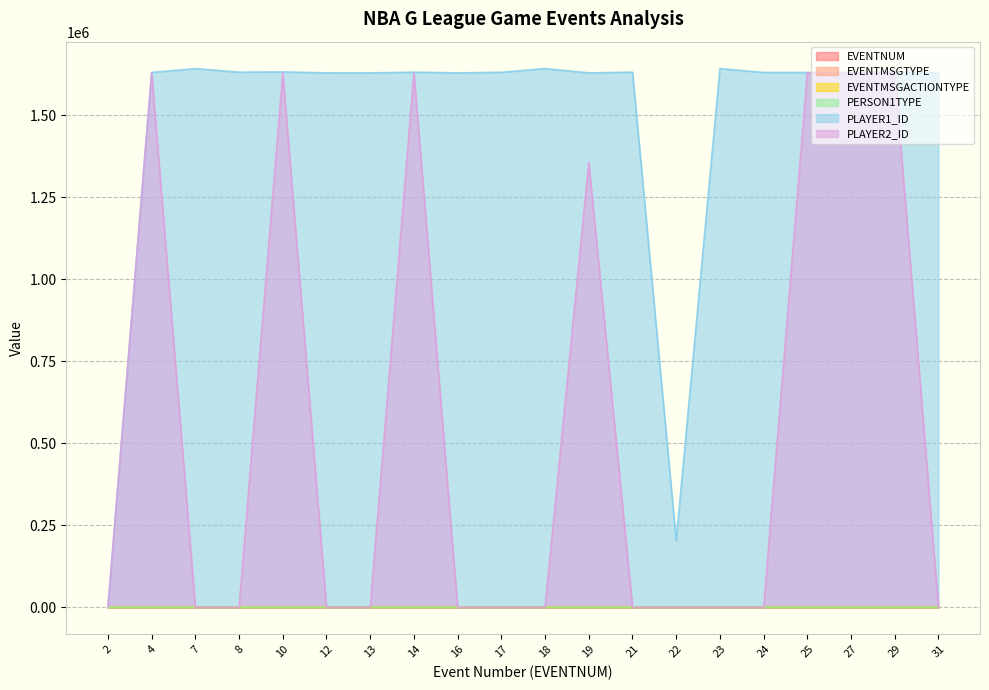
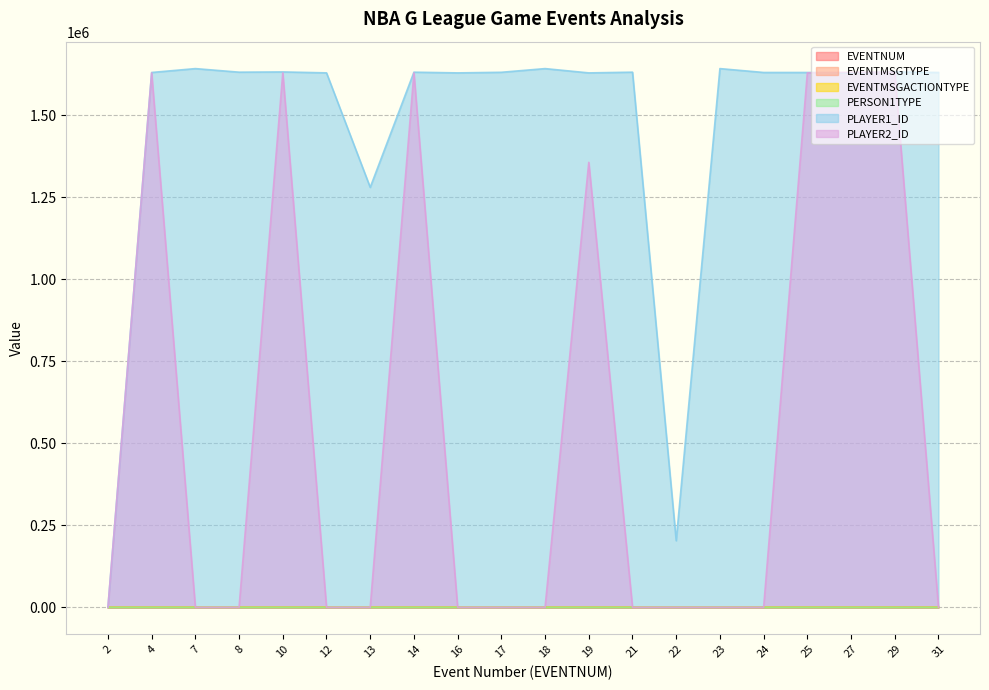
PLAYER1_ID, 13: 1630000 -> 1280000
